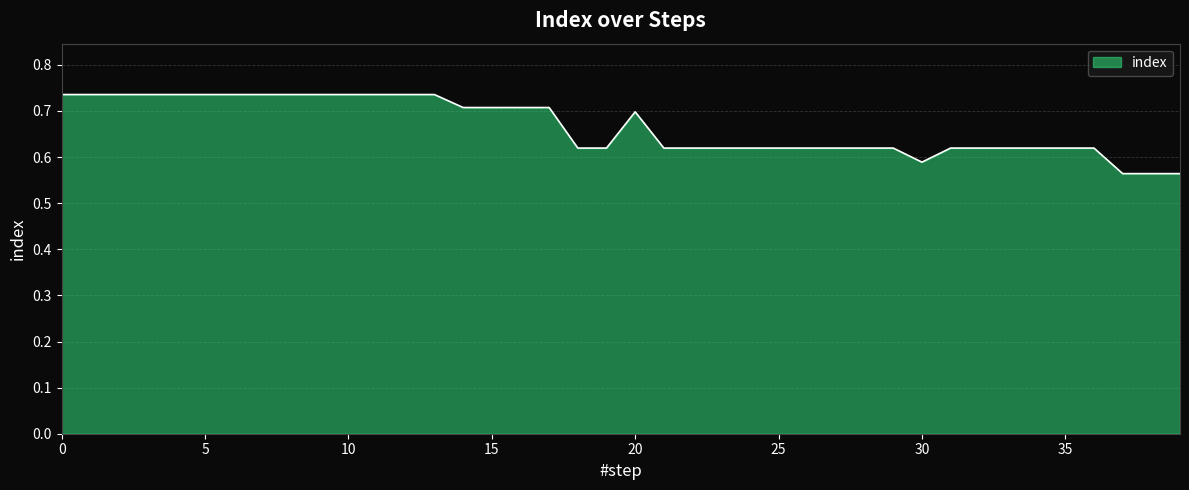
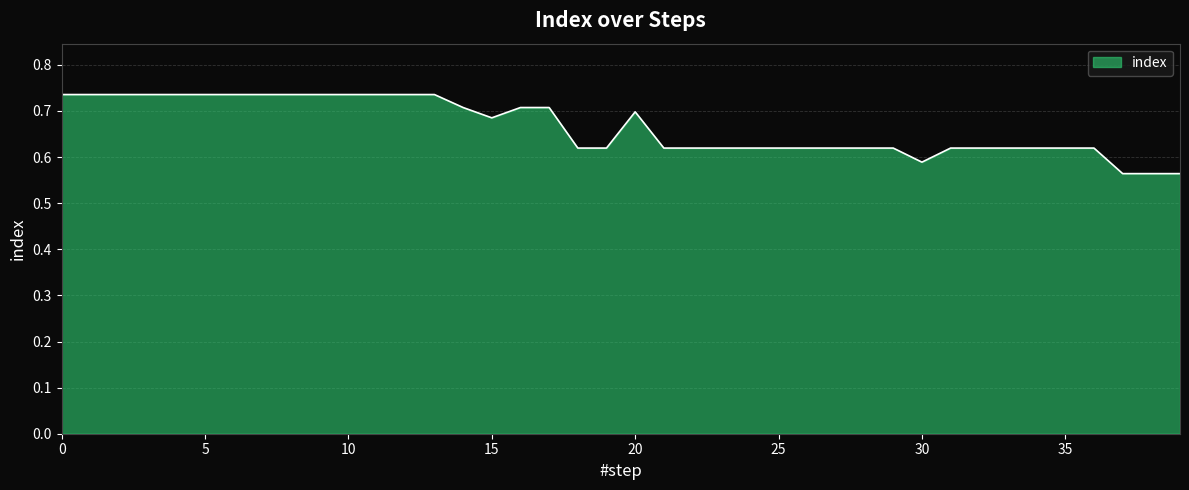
15: 0.71 -> 0.69
